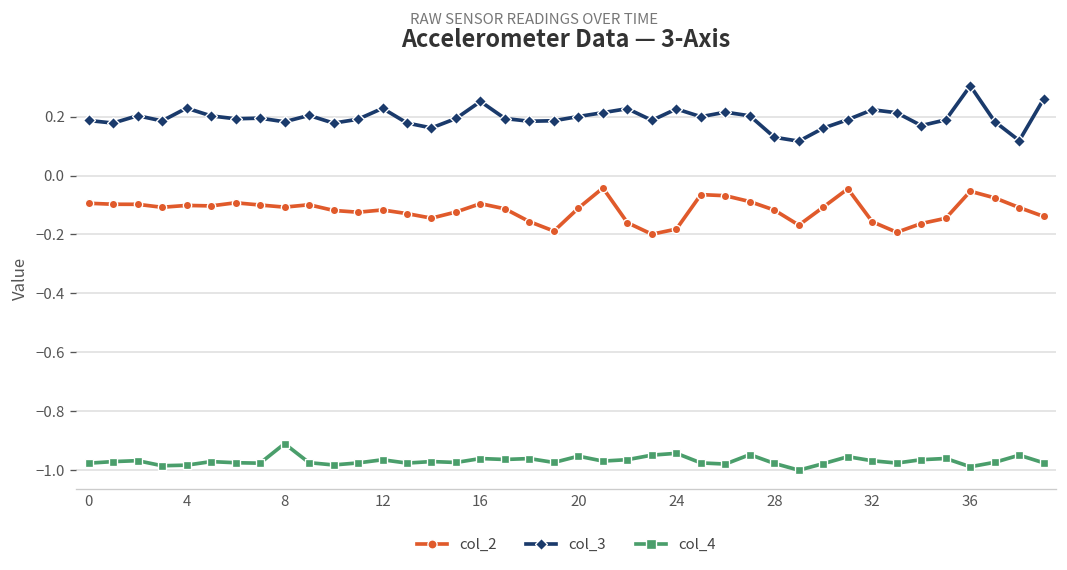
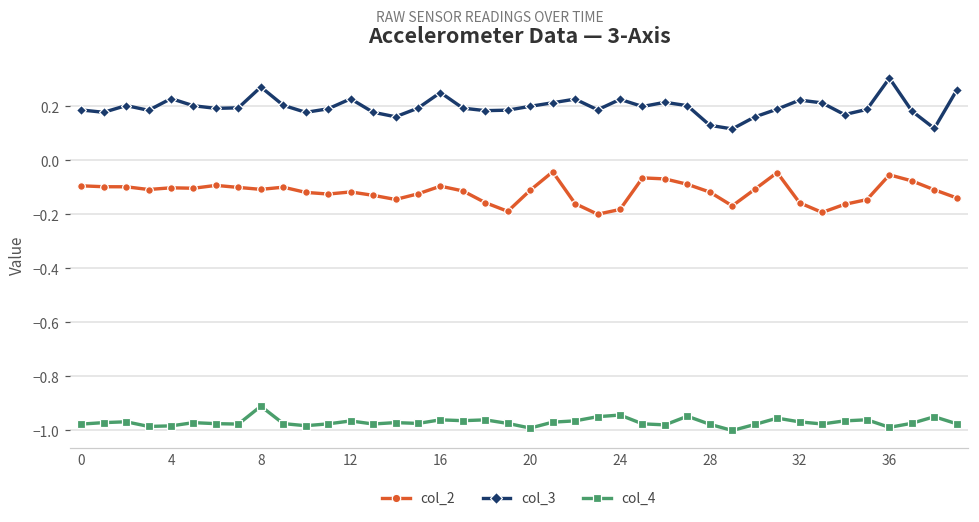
col_3, 8: 0.18 -> 0.27
col_4, 20: -0.95 -> -0.99
